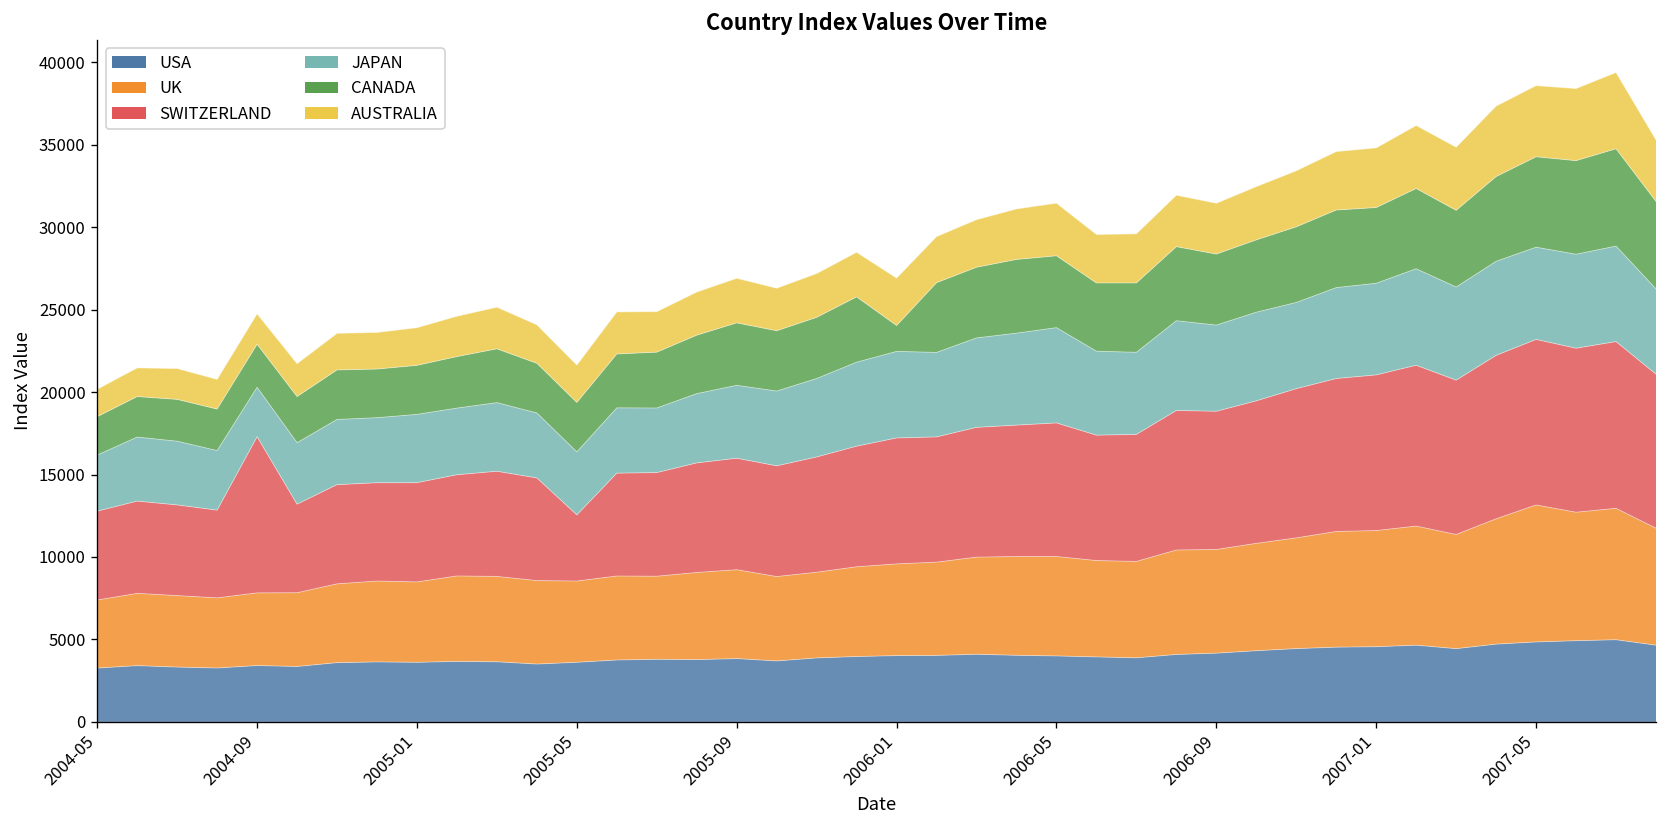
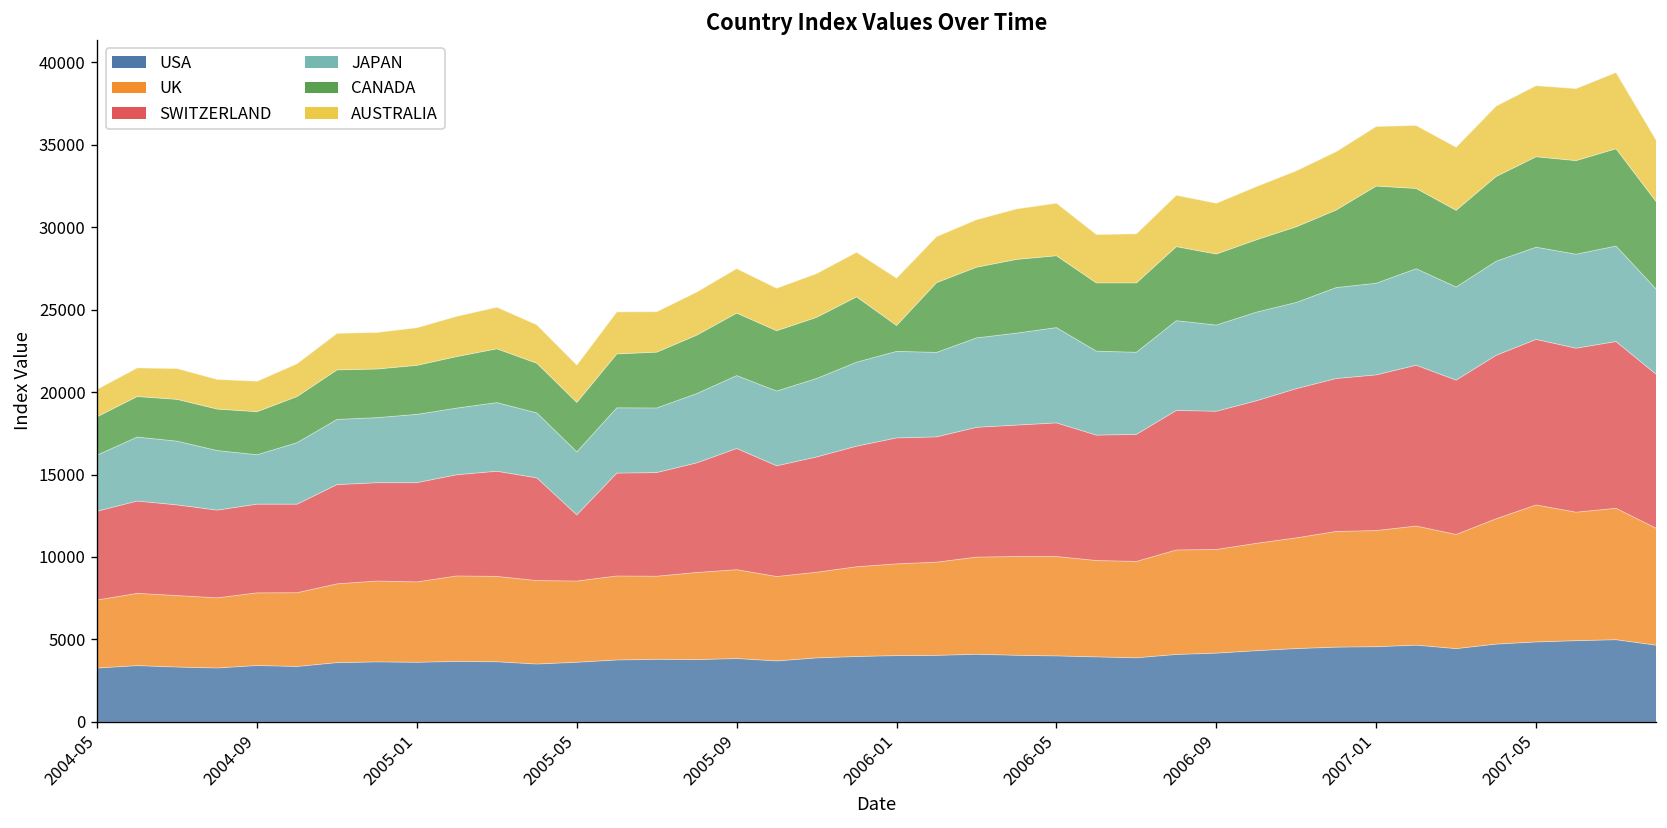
SWITZERLAND, 2004-09: 9500 -> 5400
SWITZERLAND, 2005-09: 6800 -> 7300
CANADA, 2007-01: 4600 -> 5900
